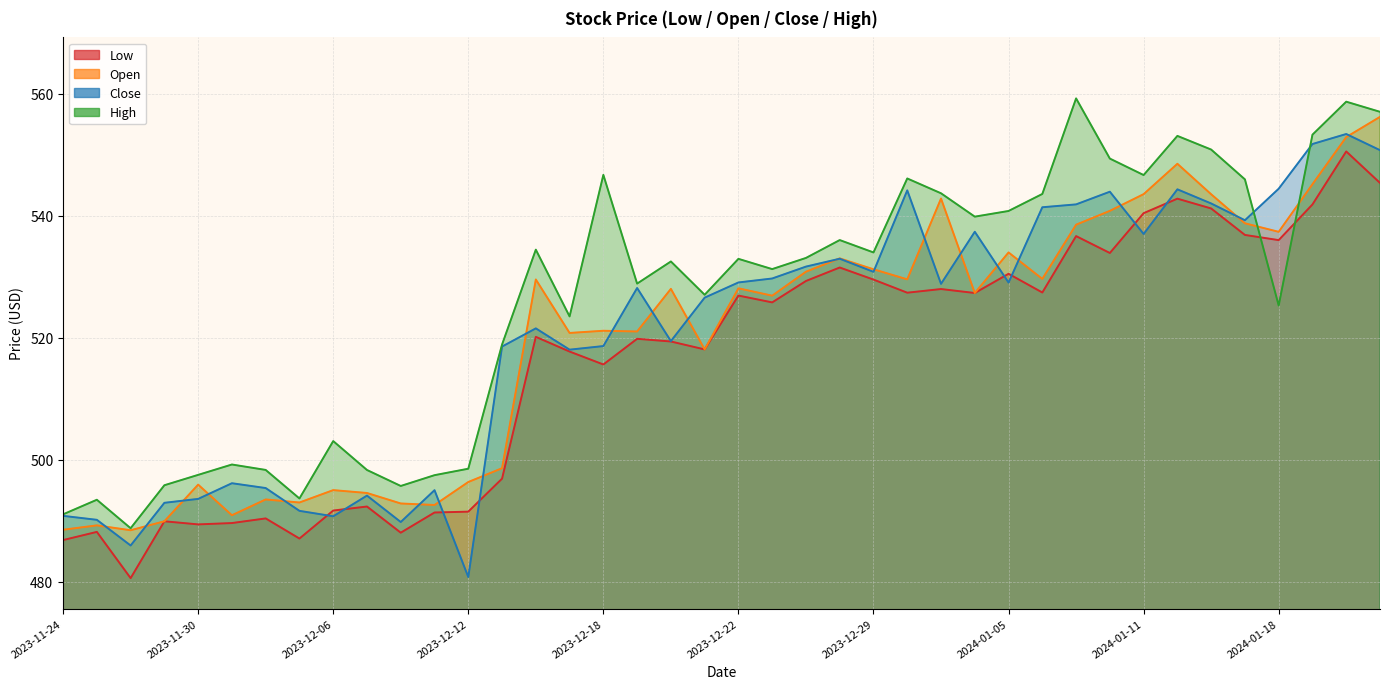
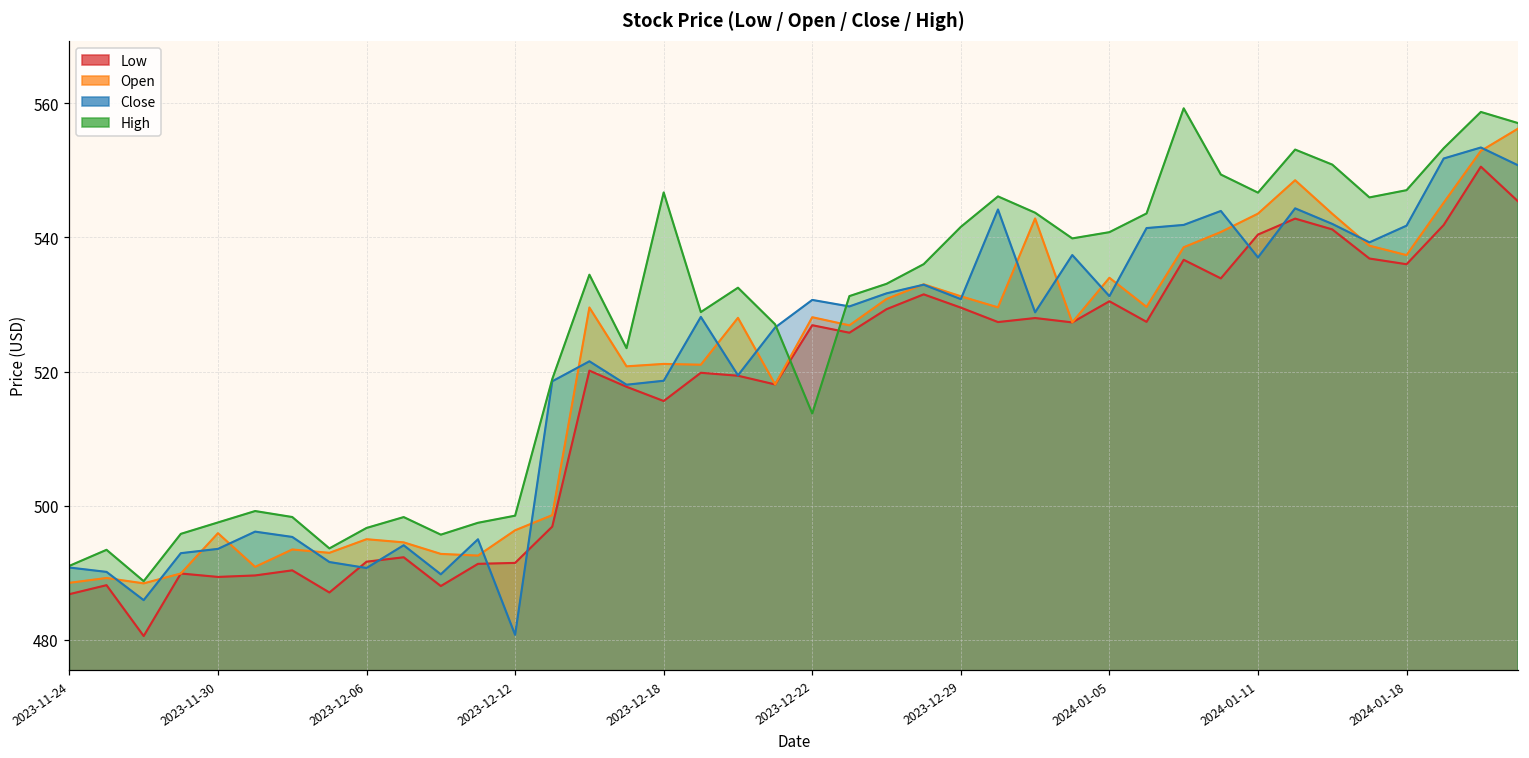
High, 2023-12-06: 503 -> 497
Close, 2023-12-22: 529 -> 531
High, 2023-12-22: 533 -> 514
High, 2023-12-29: 534 -> 542
Close, 2024-01-05: 529 -> 531
Close, 2024-01-18: 544 -> 542
High, 2024-01-18: 525 -> 547
